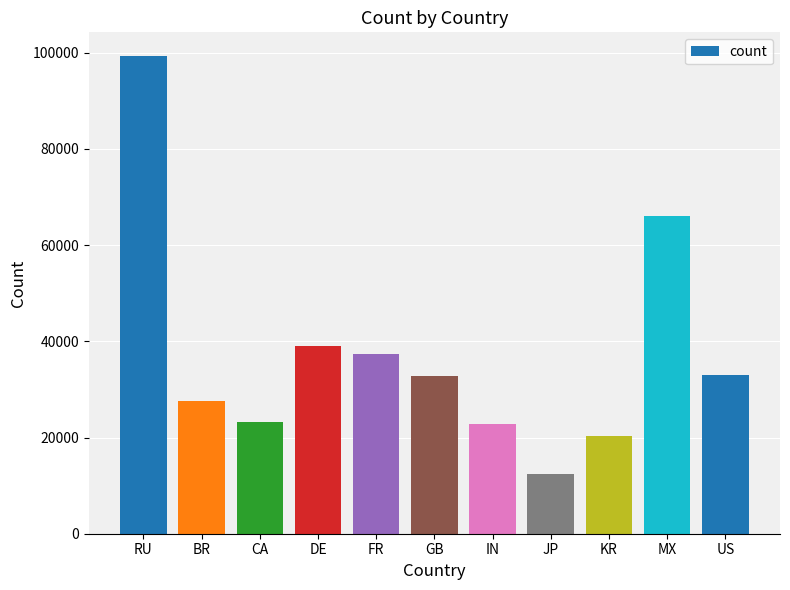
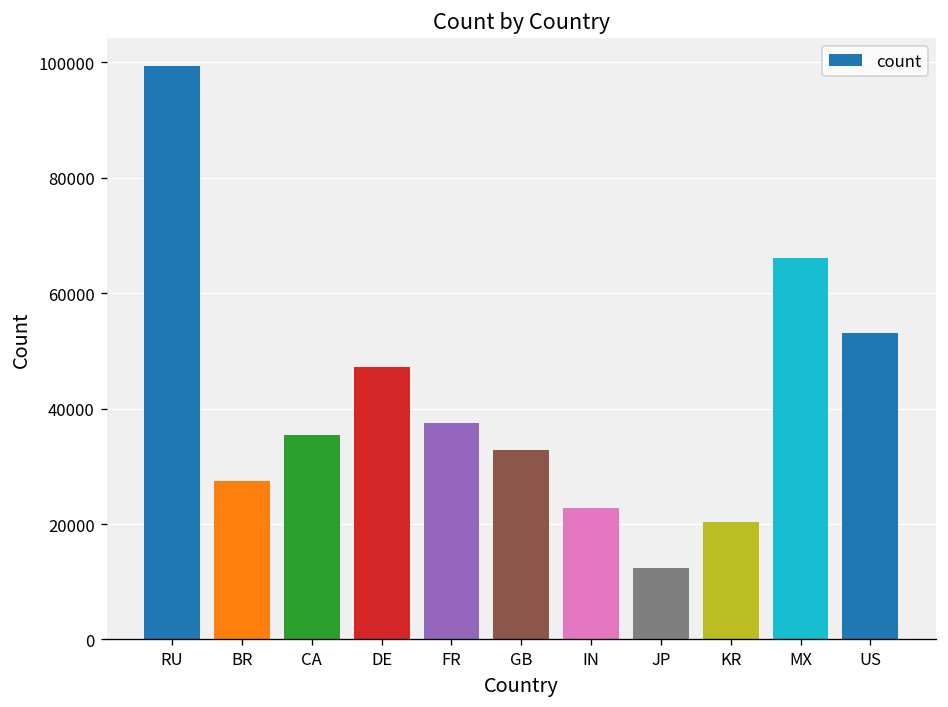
CA: 23000 -> 36000
DE: 39000 -> 47000
US: 33000 -> 53000
